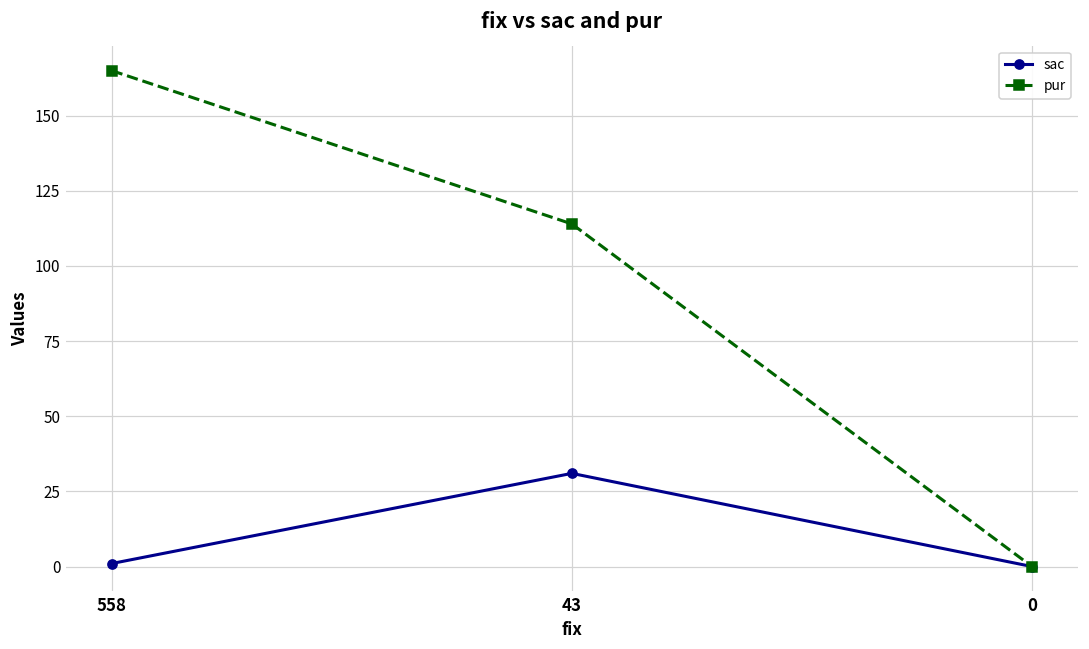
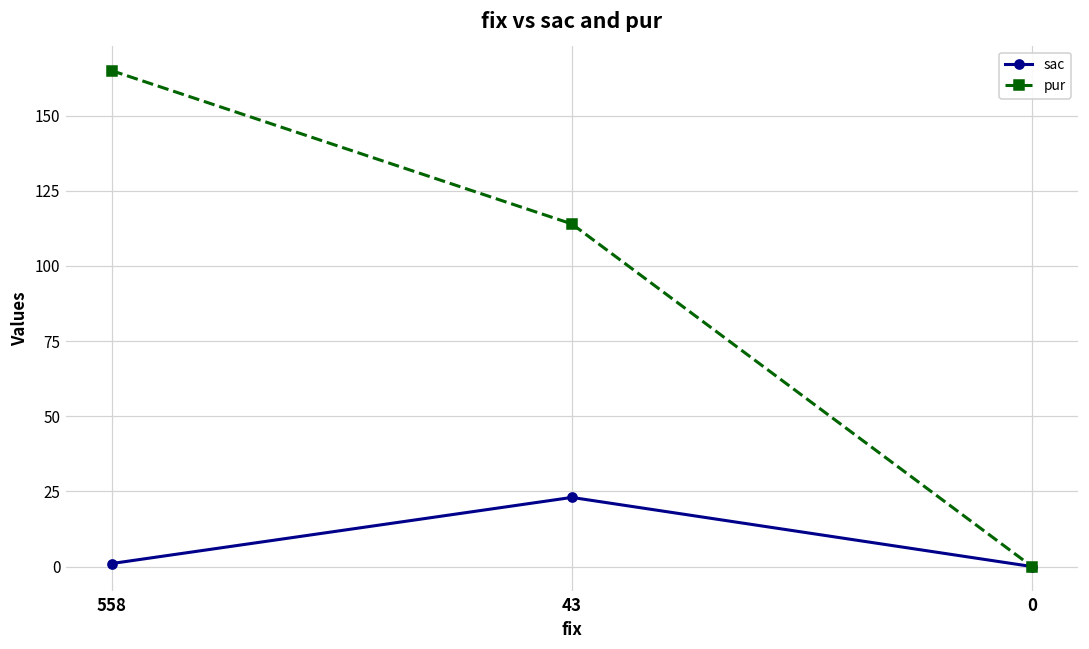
sac, 43: 31 -> 23
